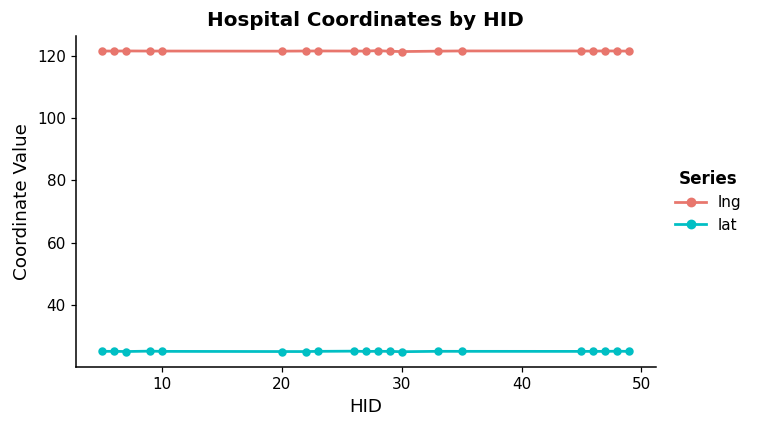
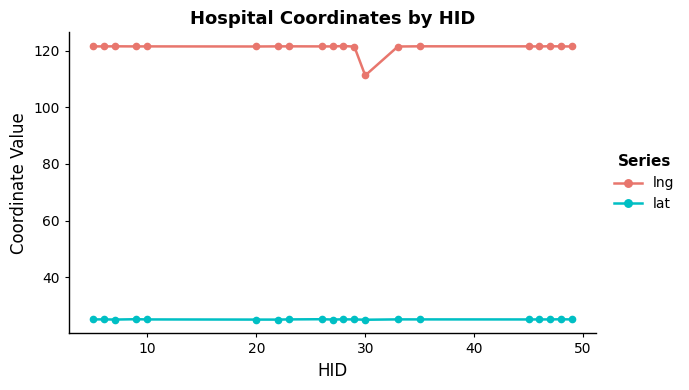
lng, 30: 121 -> 111
